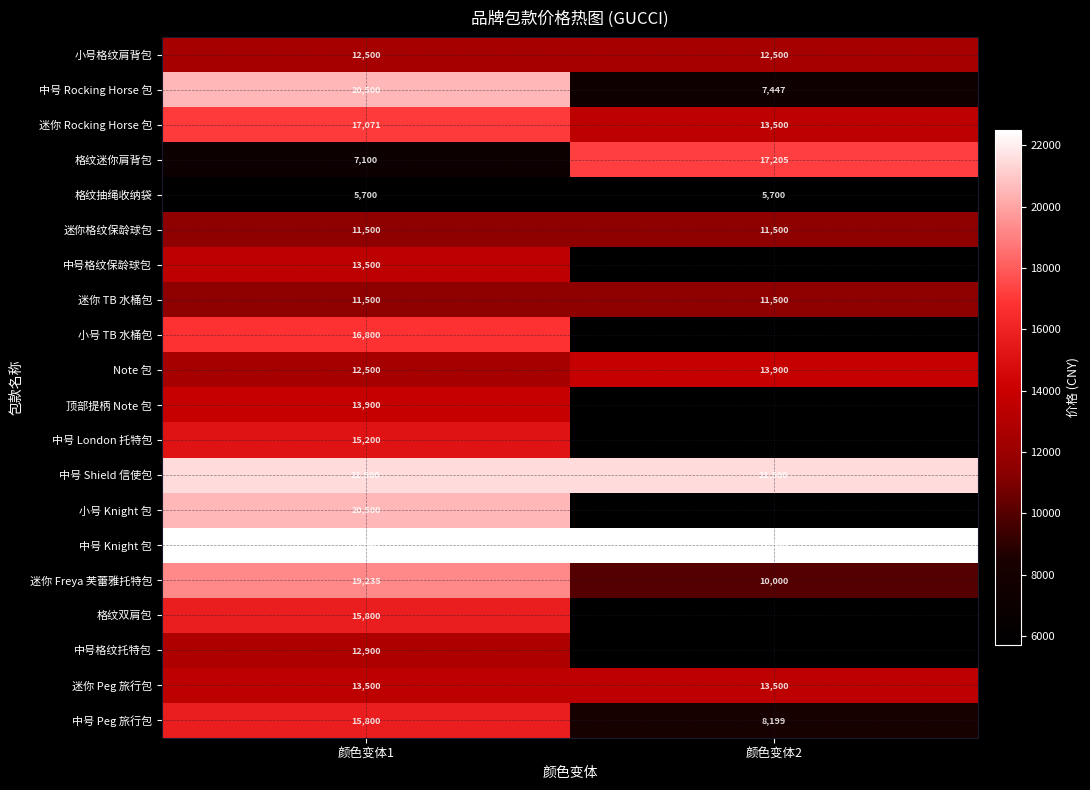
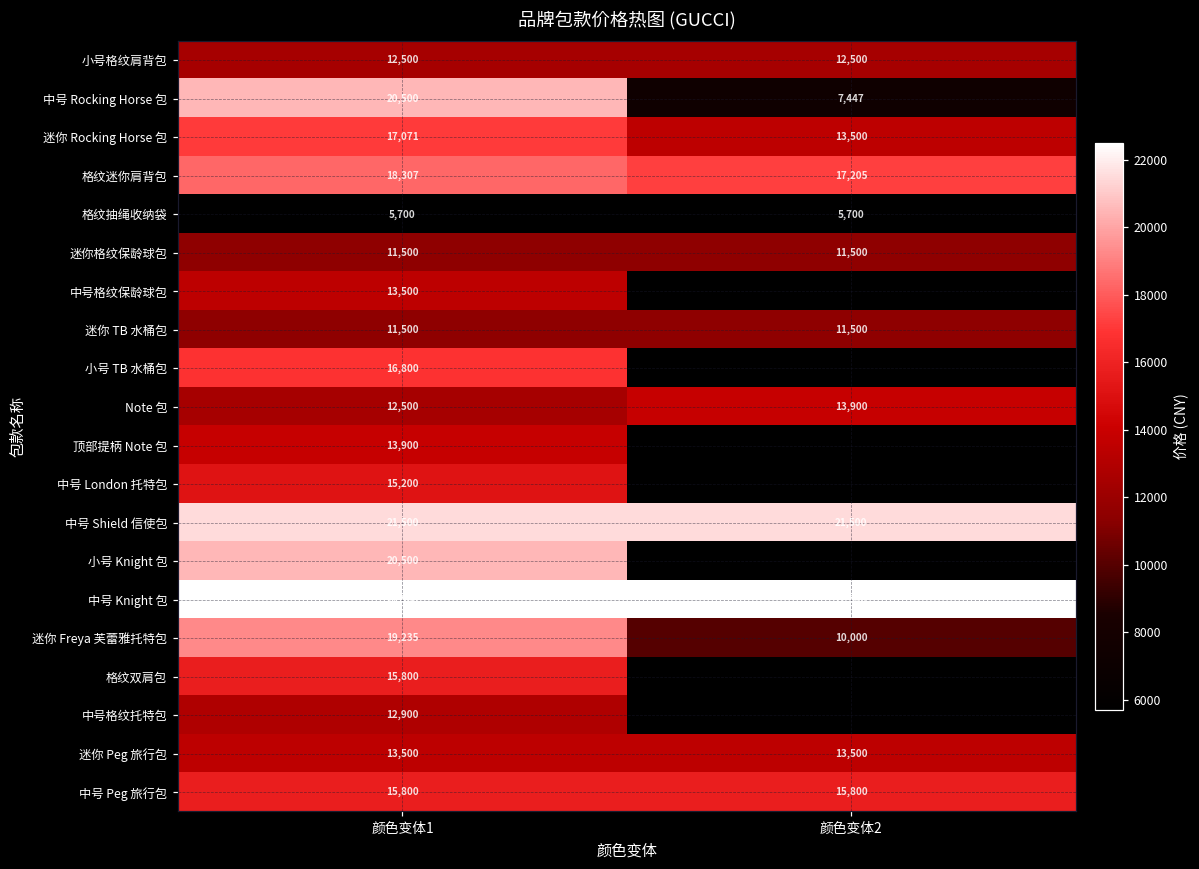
格纹迷你肩背包, 颜色变体1: 7,100 -> 18,307
中号 Peg 旅行包, 颜色变体2: 8,199 -> 15,800
